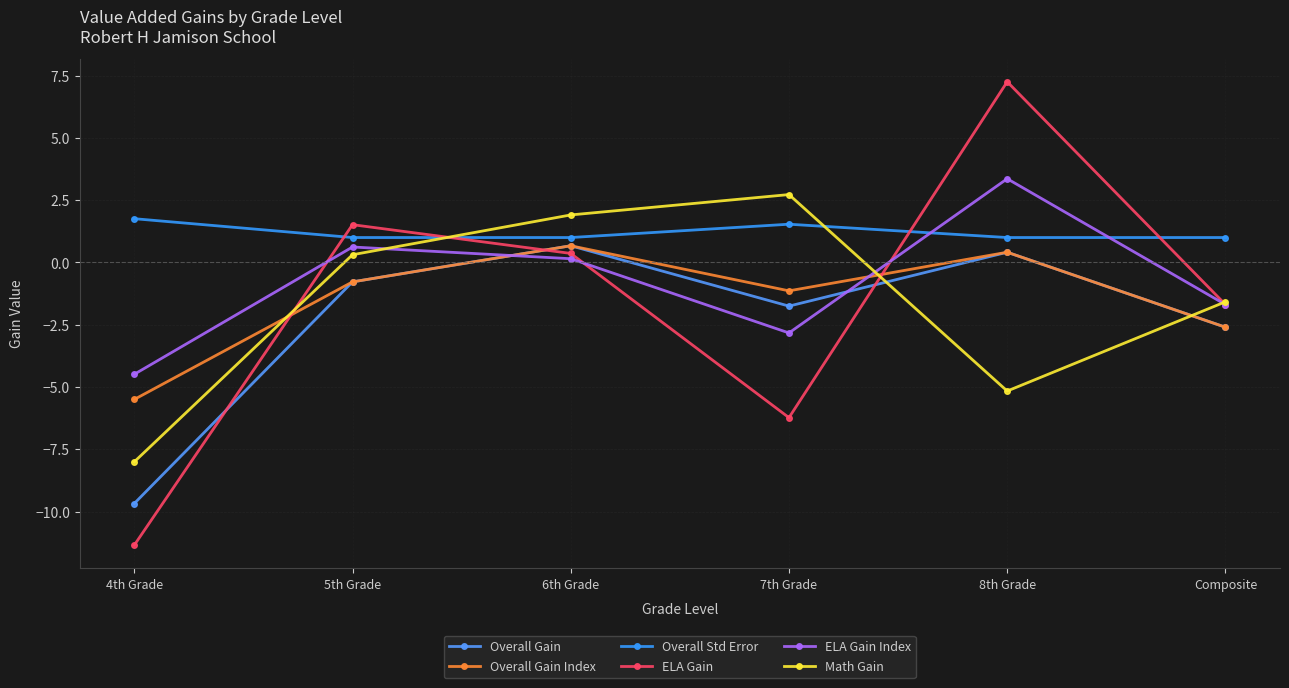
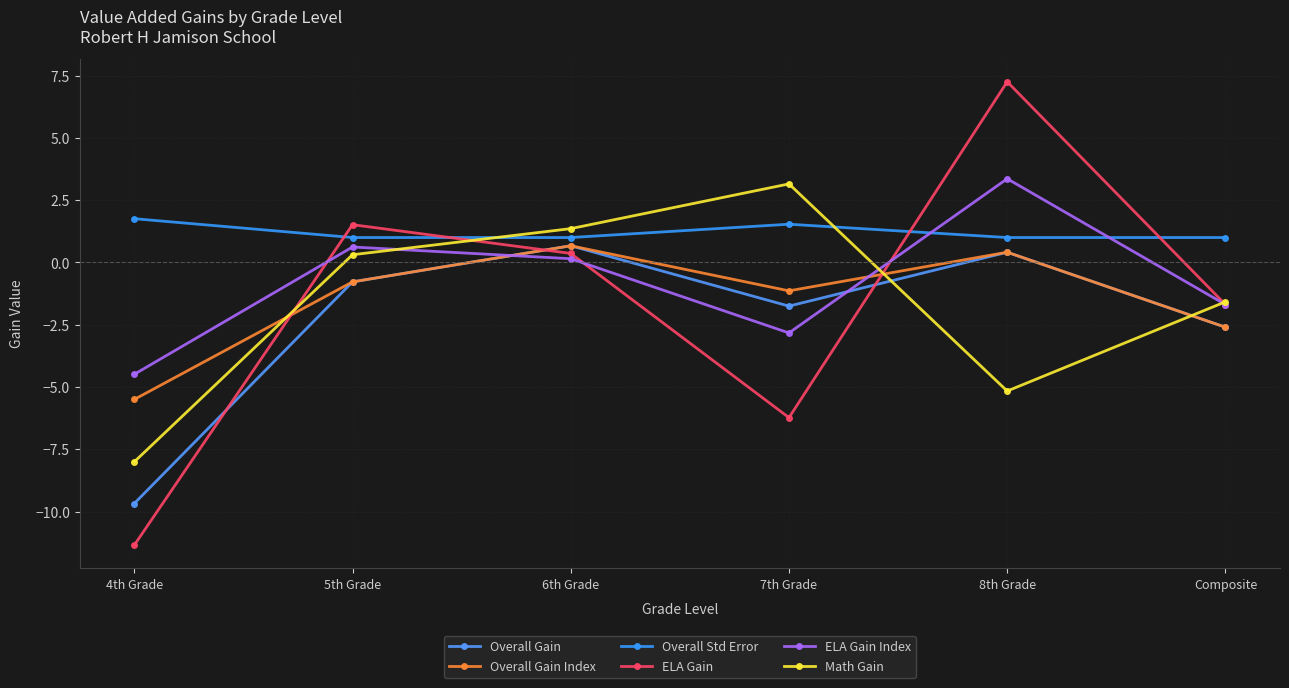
Math Gain, 6th Grade: 1.9 -> 1.4
Math Gain, 7th Grade: 2.7 -> 3.2
